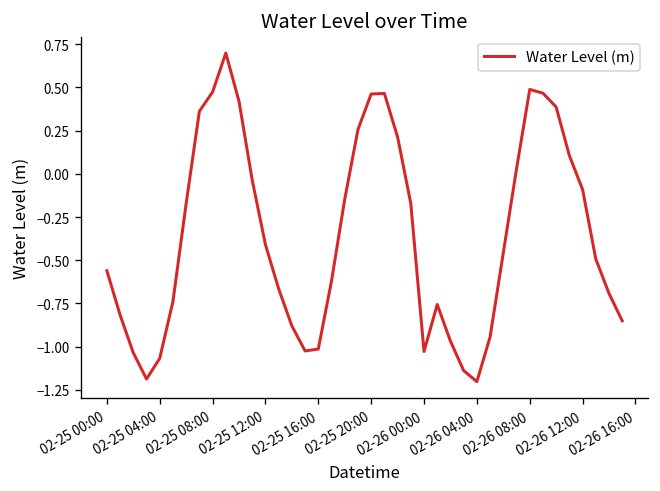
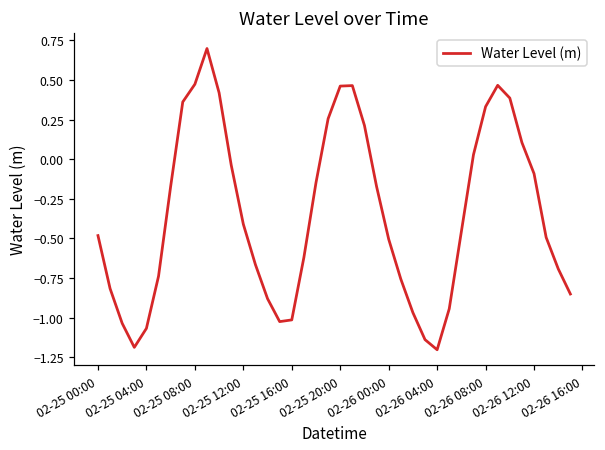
02-25 00:00: -0.56 -> -0.48
02-26 00:00: -1.03 -> -0.50
02-26 08:00: 0.49 -> 0.33
